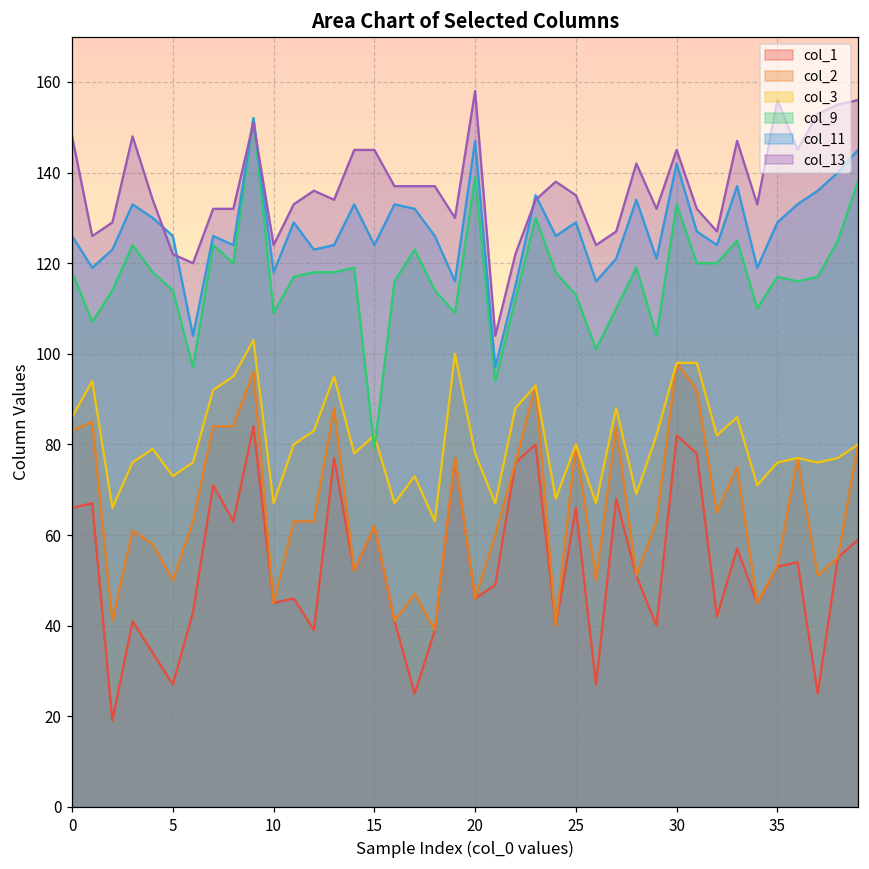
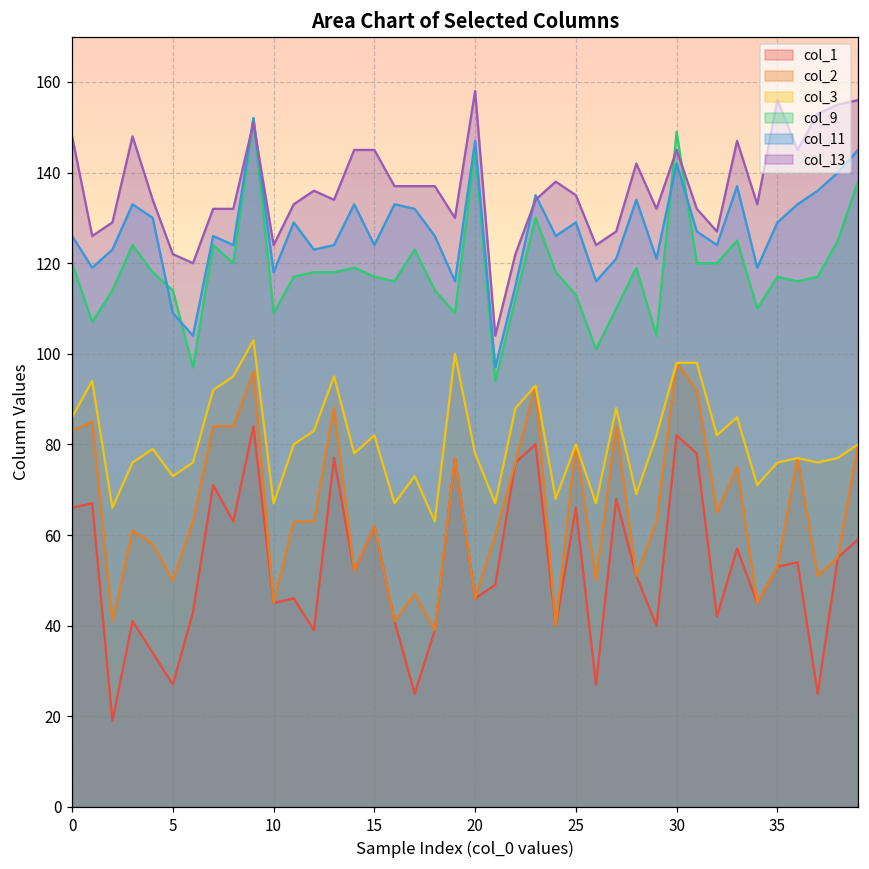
col_9, 0: 118 -> 120
col_11, 5: 126 -> 109
col_9, 15: 79 -> 117
col_9, 20: 139 -> 145
col_9, 30: 133 -> 149
